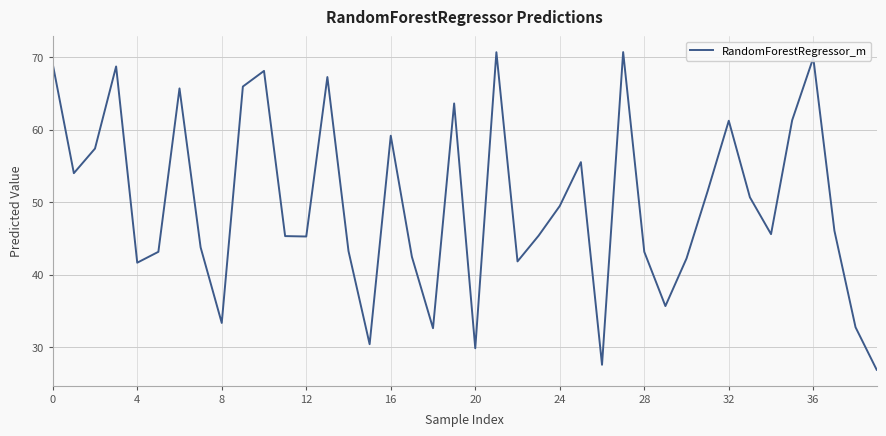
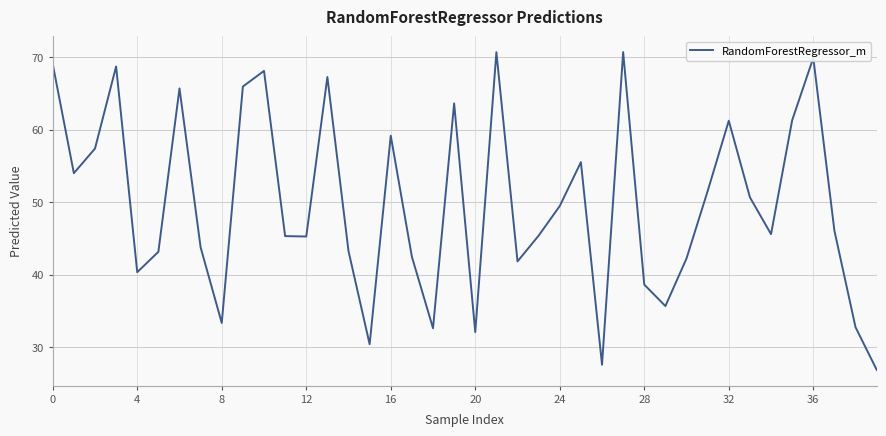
4: 42 -> 40
20: 30 -> 32
28: 43 -> 39
